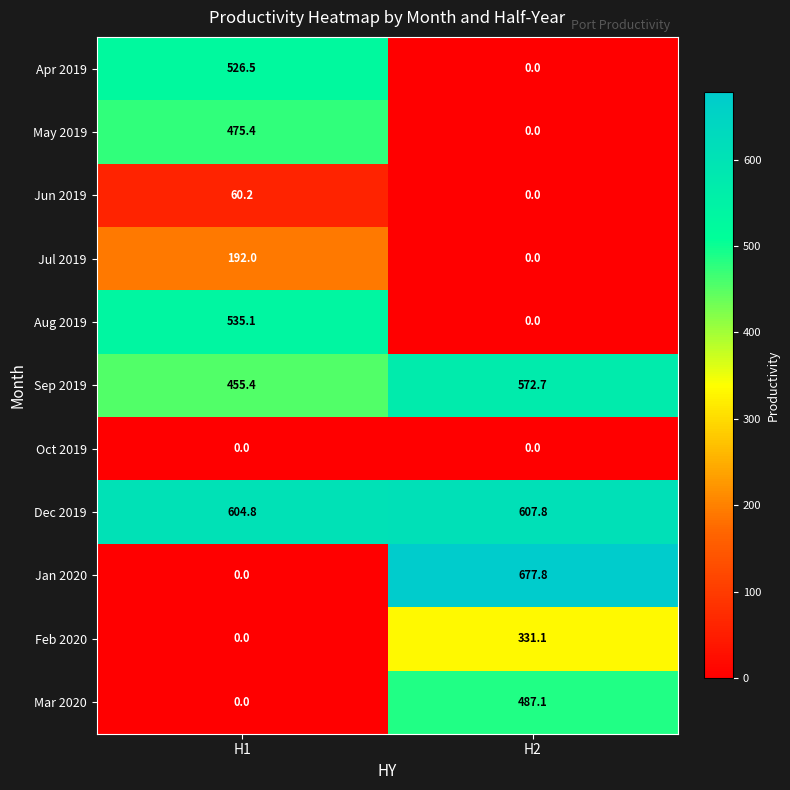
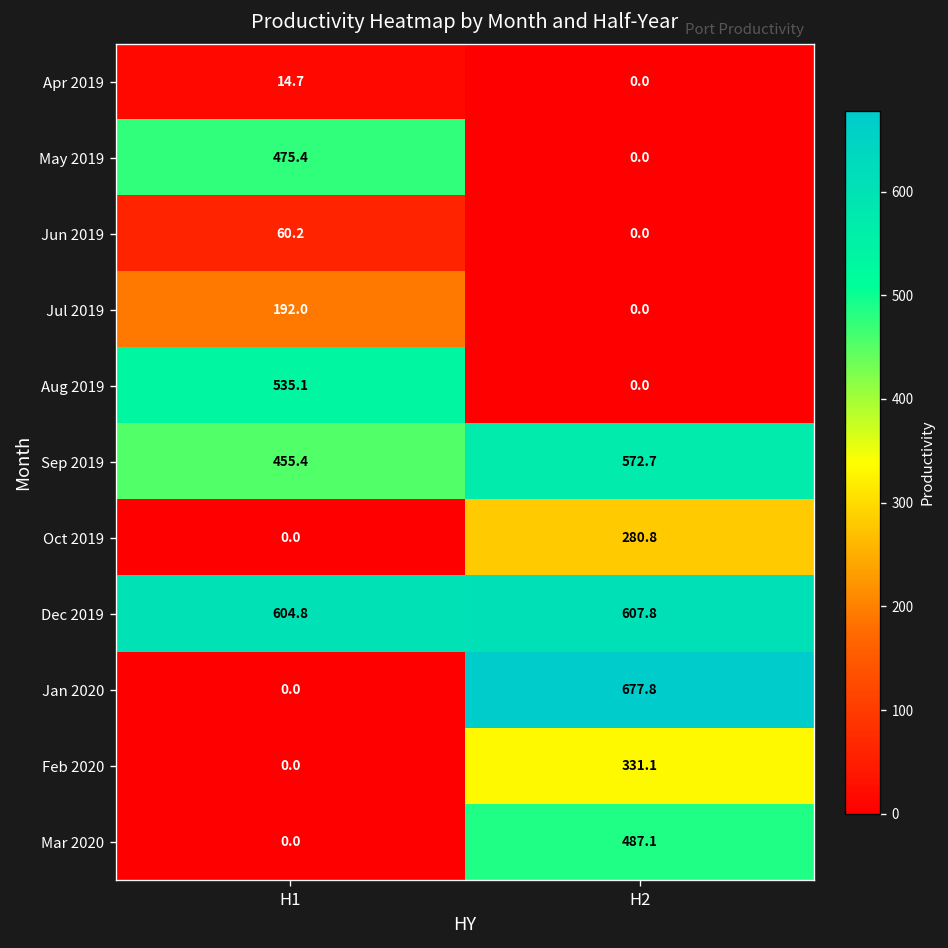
Apr 2019, H1: 526.5 -> 14.7
Oct 2019, H2: 0.0 -> 280.8
